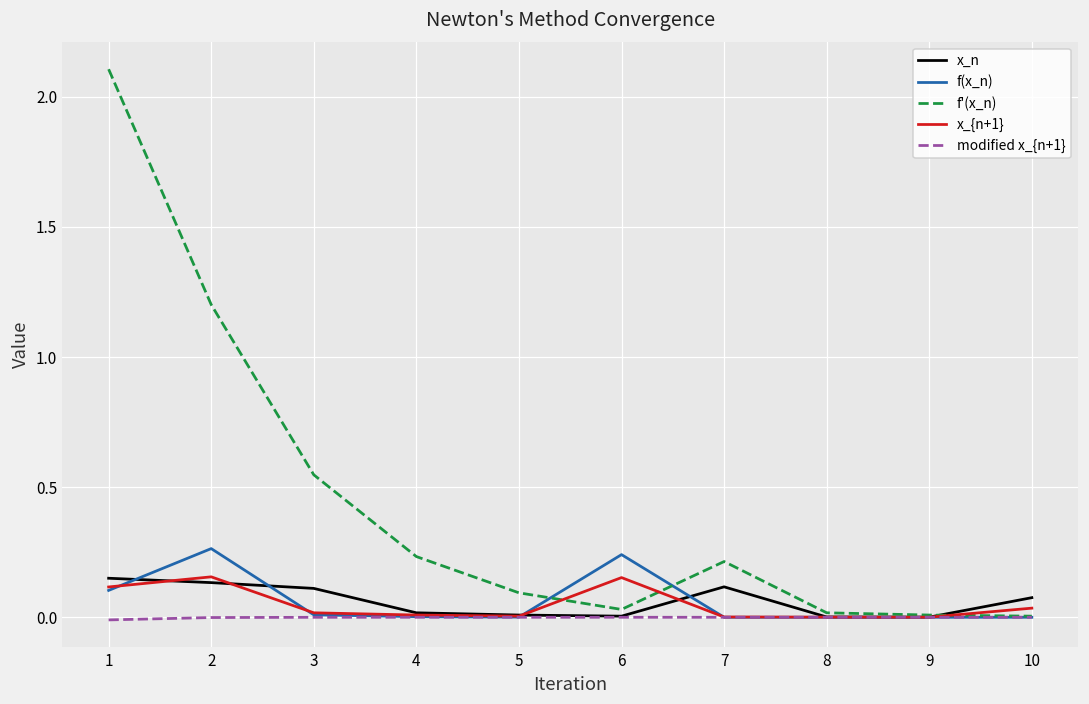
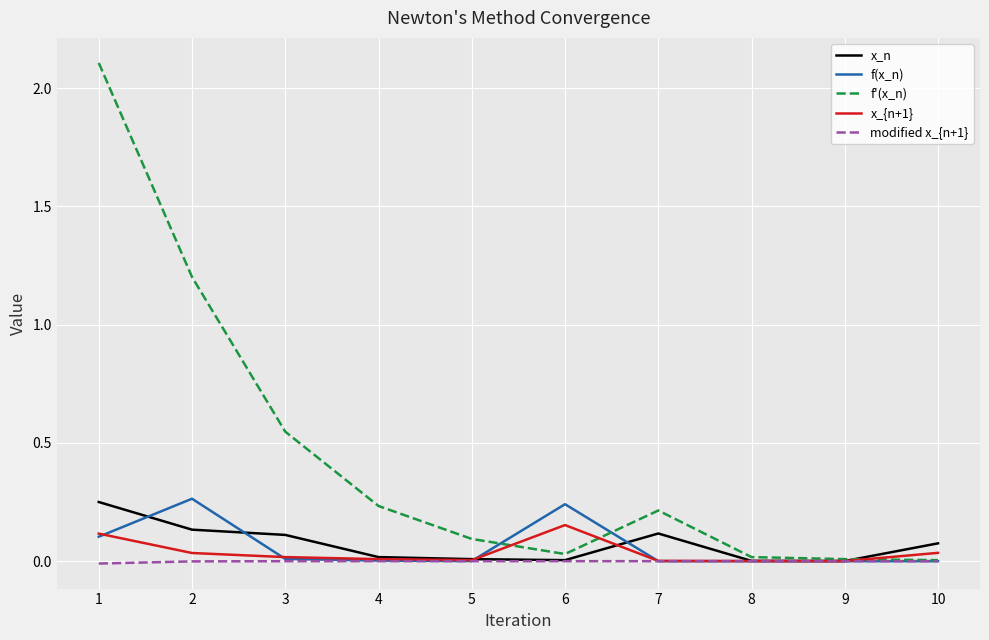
x_n, 1: 0.15 -> 0.25
x_{n+1}, 2: 0.16 -> 0.03
